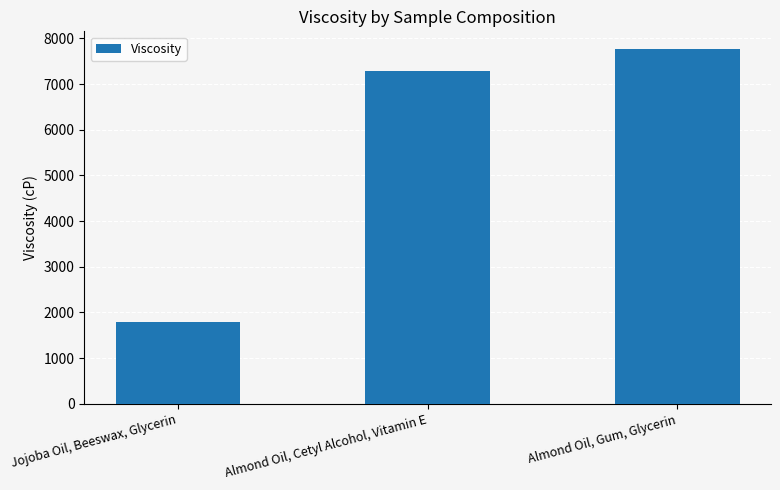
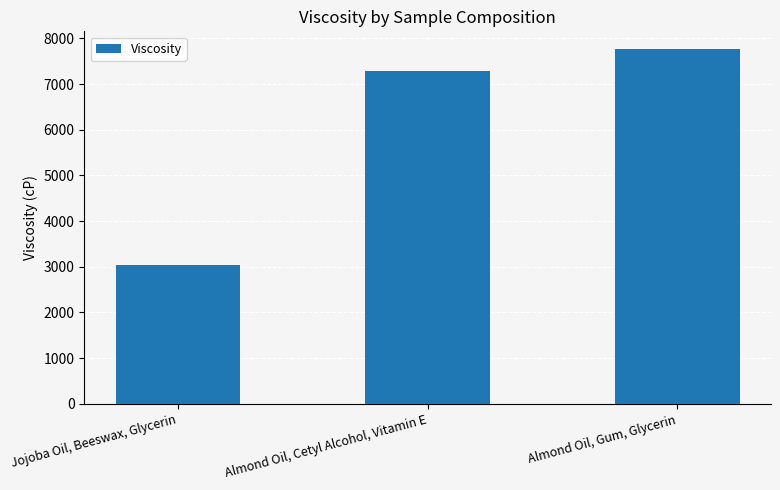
Jojoba Oil, Beeswax, Glycerin: 1800 -> 3000
